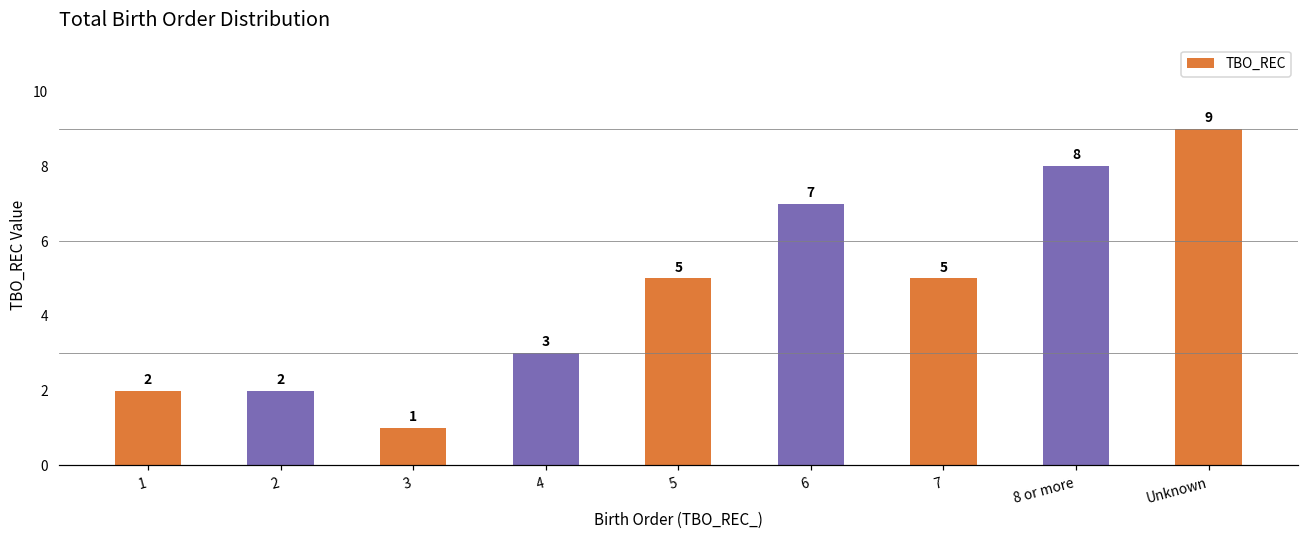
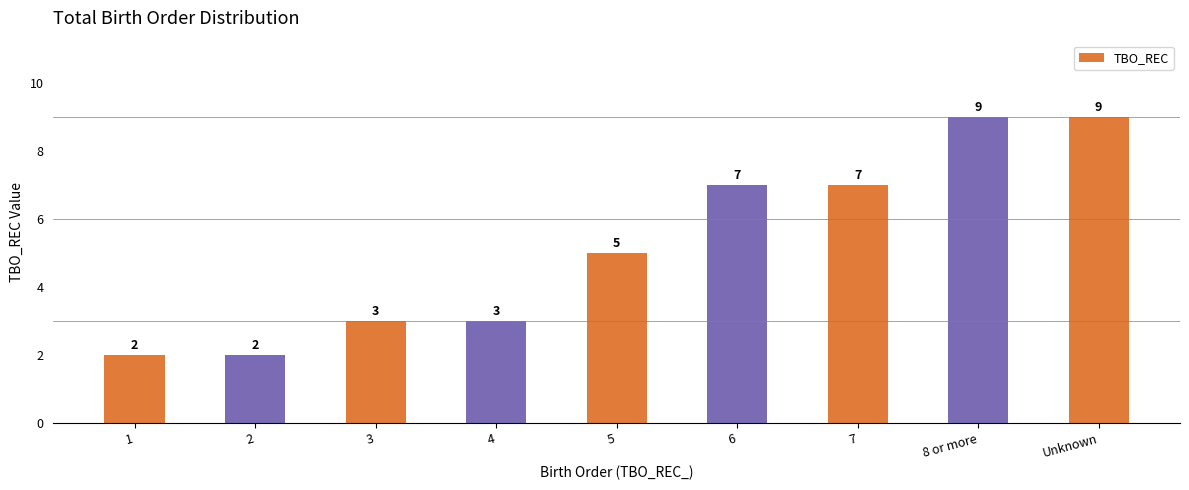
3: 1 -> 3
7: 5 -> 7
8 or more: 8 -> 9
